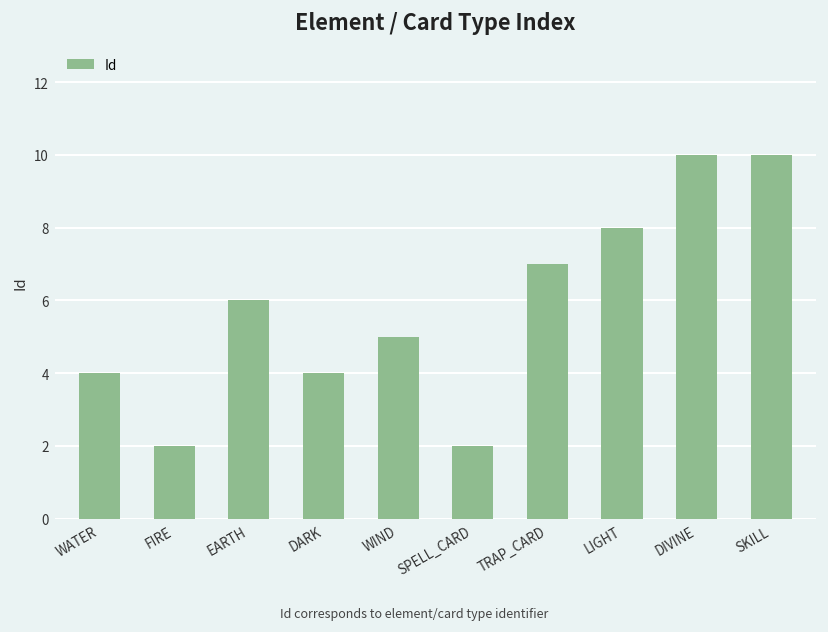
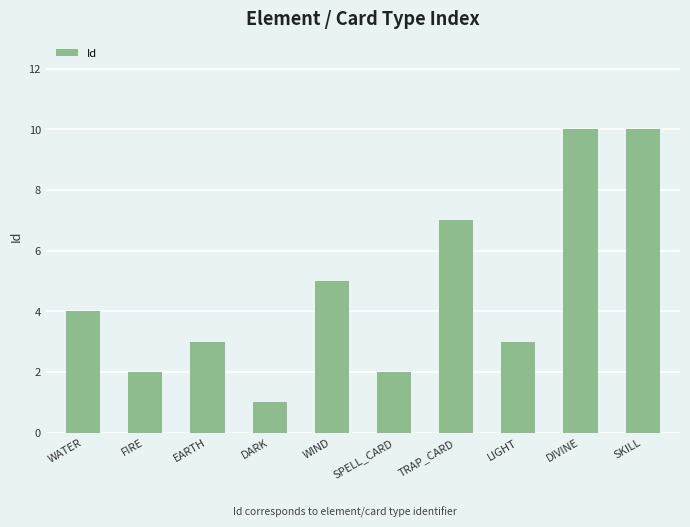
EARTH: 6 -> 3
DARK: 4 -> 1
LIGHT: 8 -> 3
